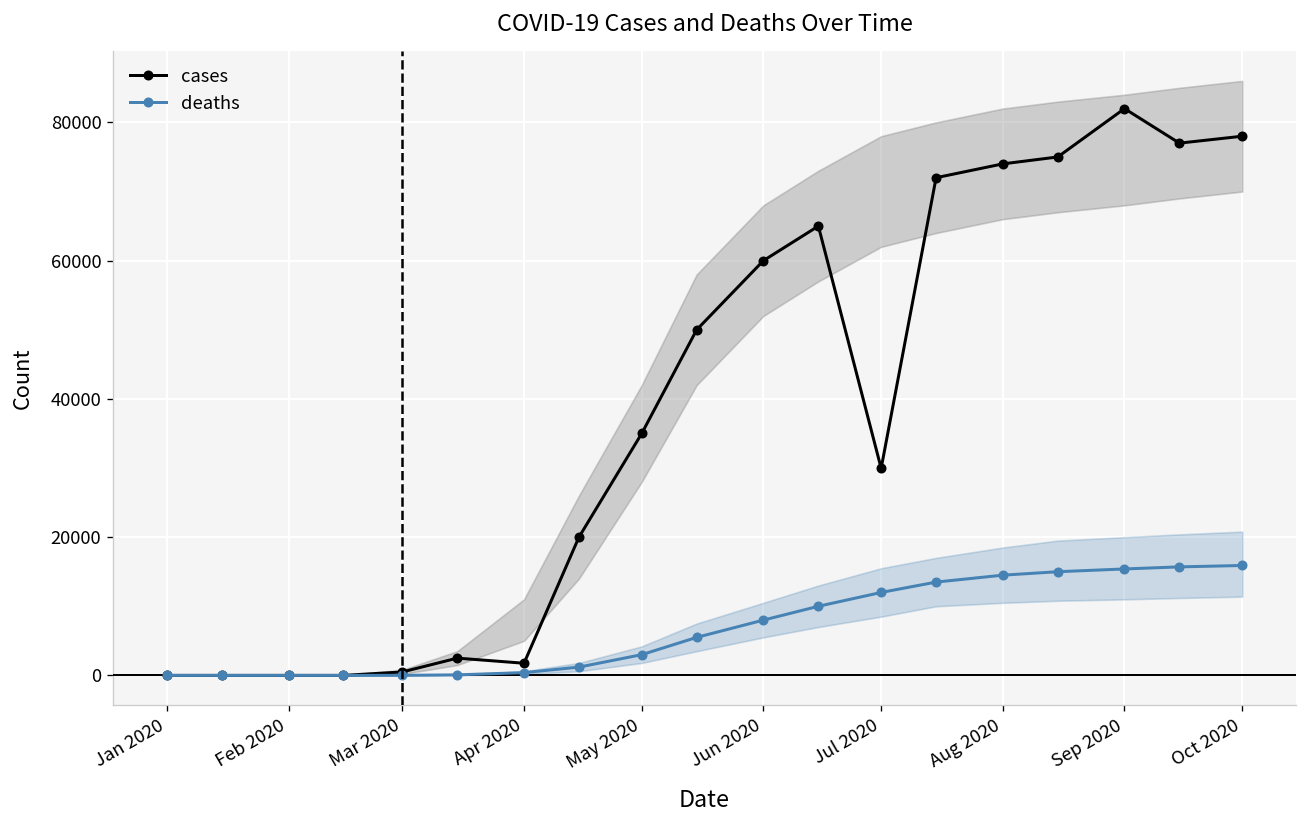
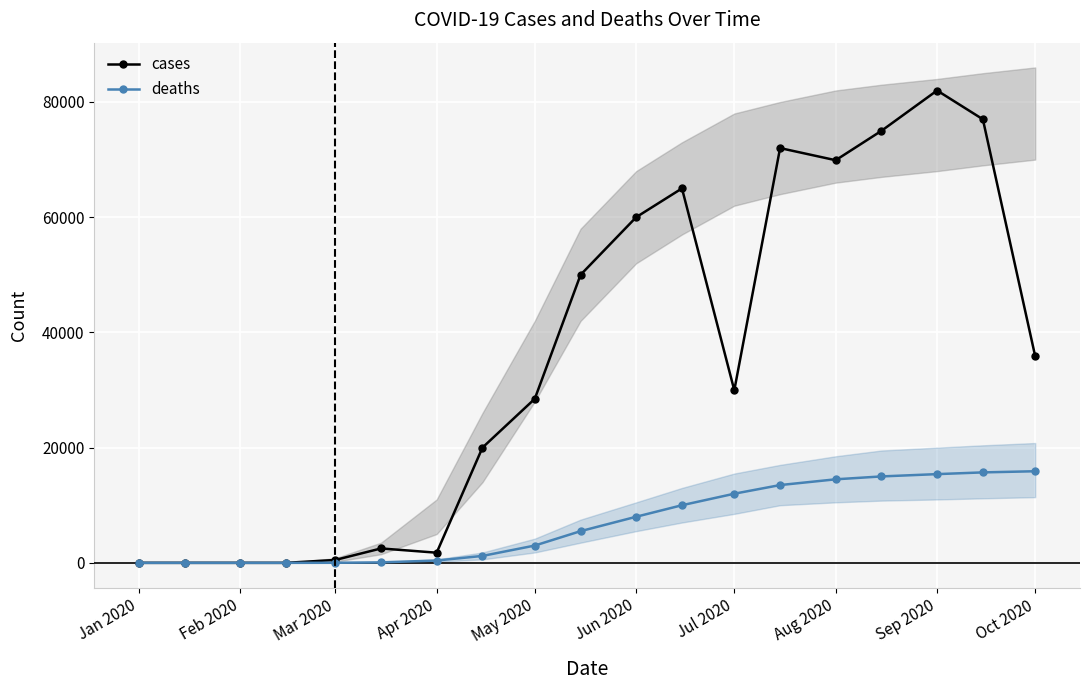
cases, May 2020: 35000 -> 28000
cases, Aug 2020: 74000 -> 70000
cases, Oct 2020: 78000 -> 36000
